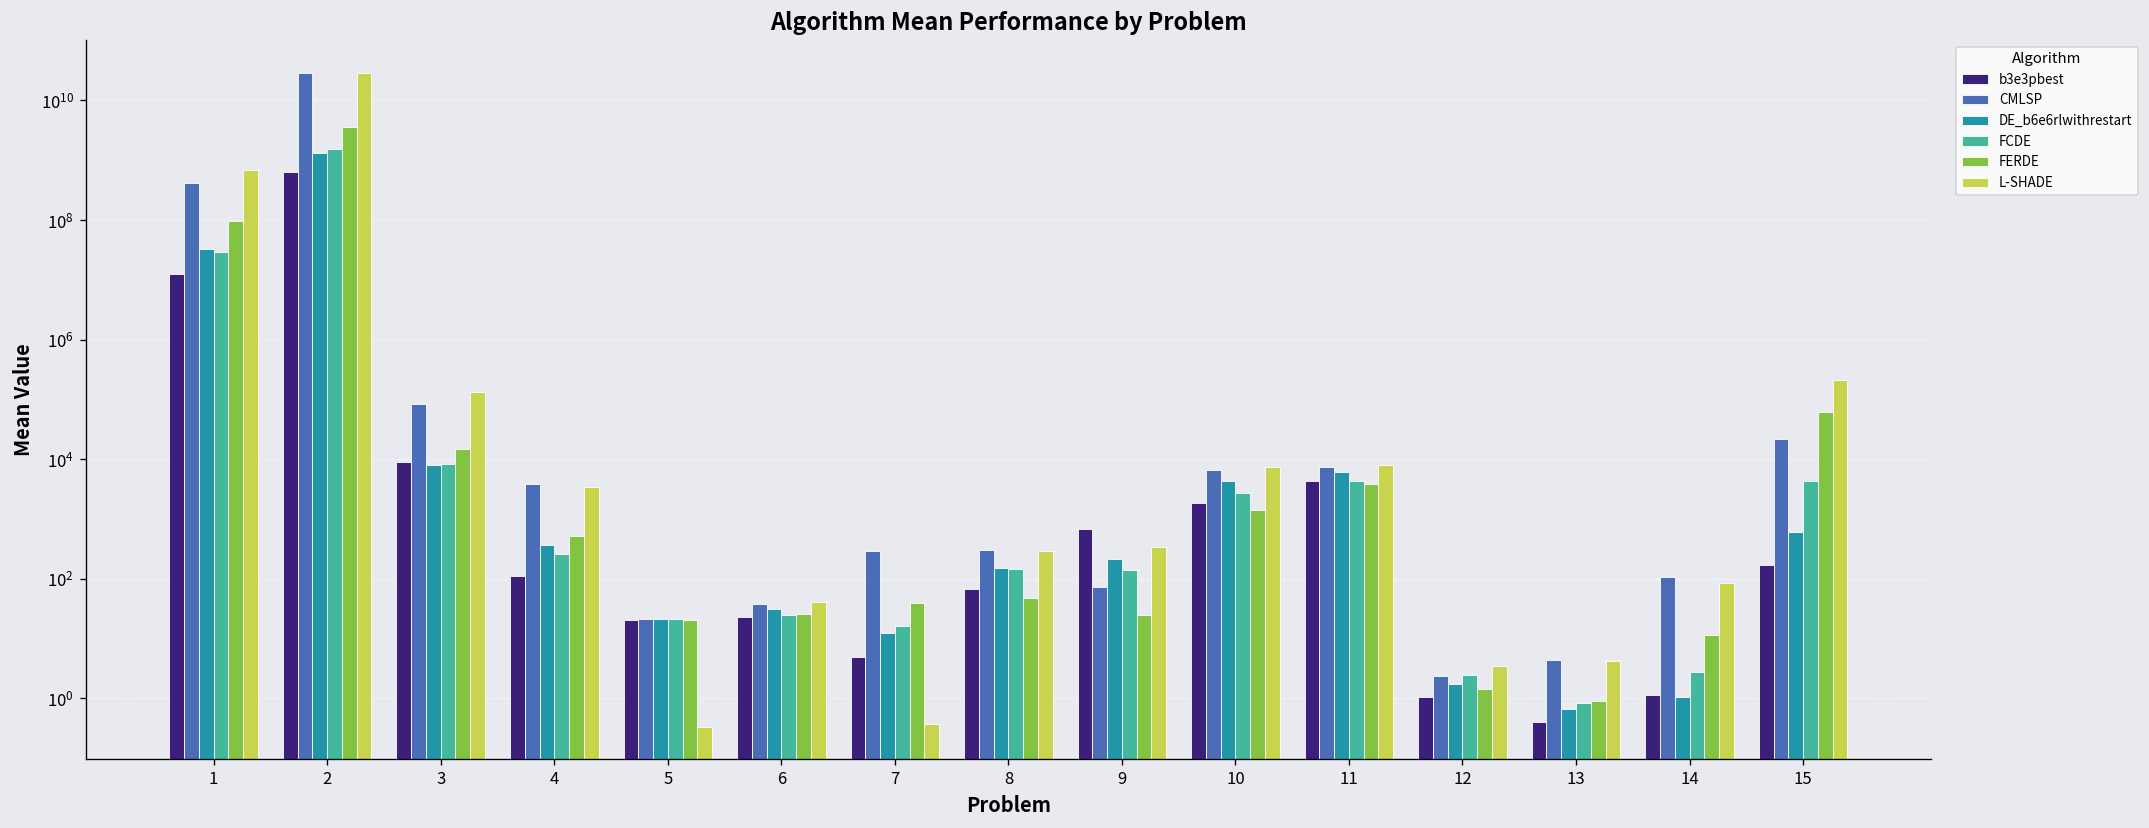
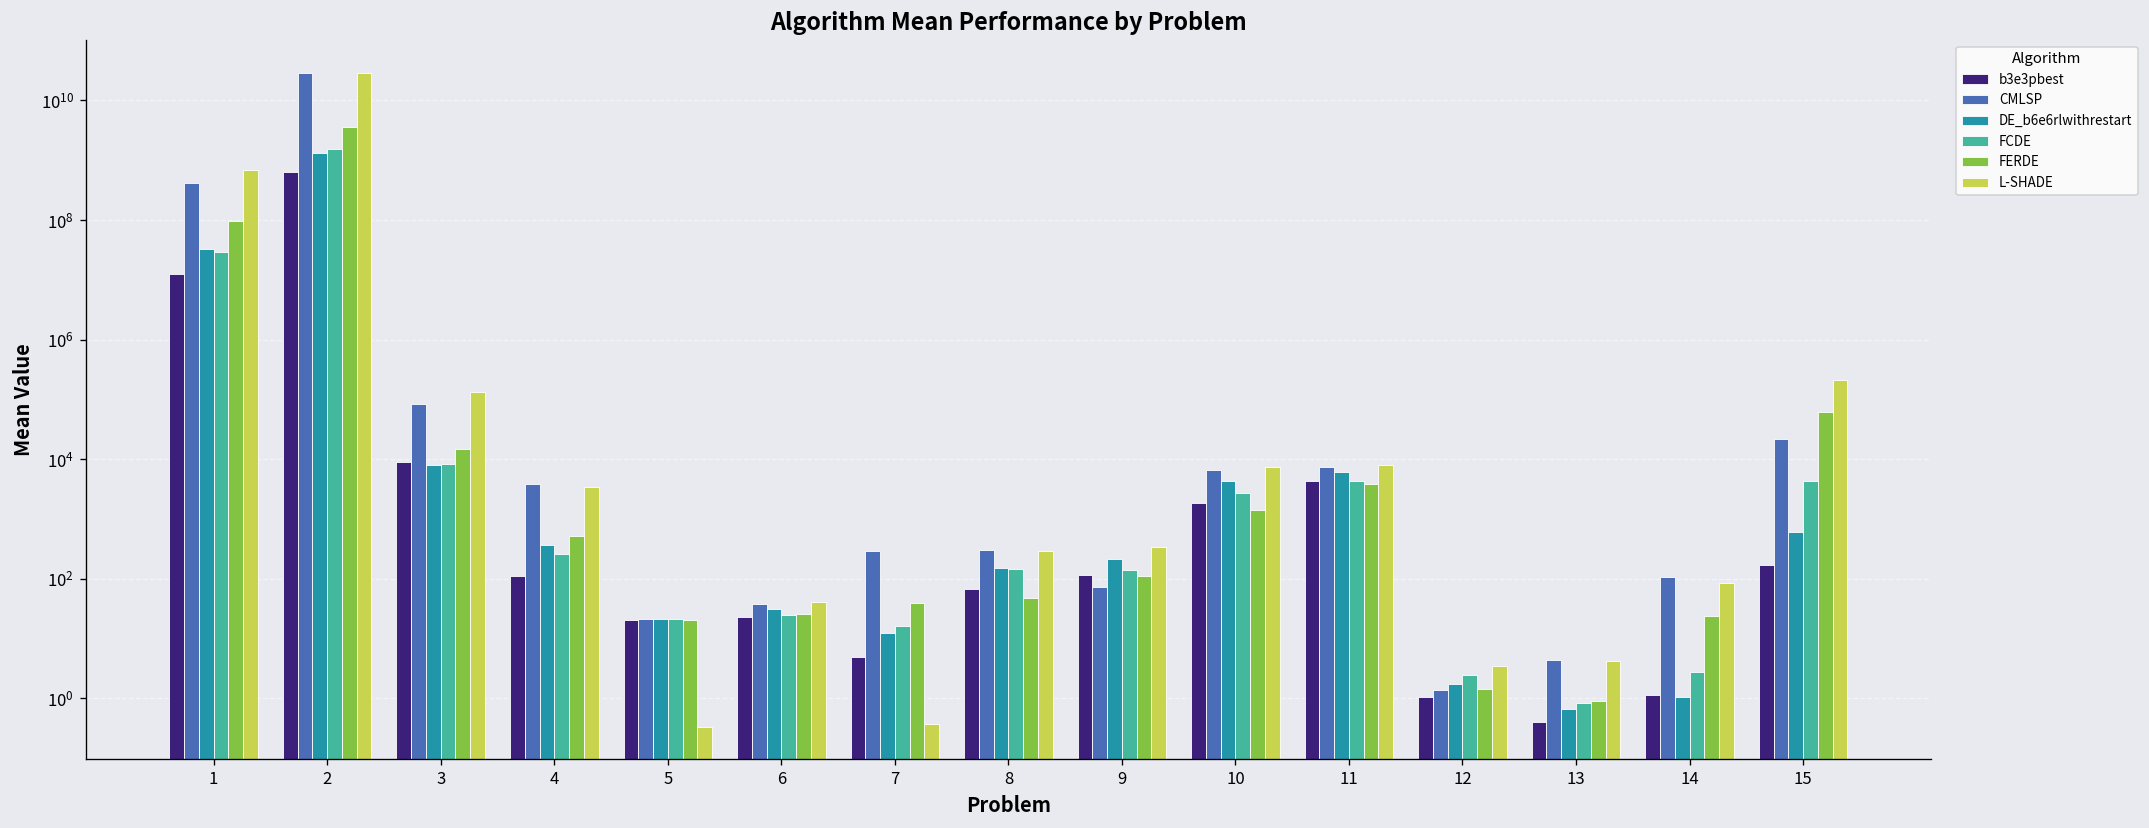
b3e3pbest, 9: 700 -> 120
FERDE, 9: 20 -> 110
CMLSP, 12: 2 -> 1.4
FERDE, 14: 12 -> 20
